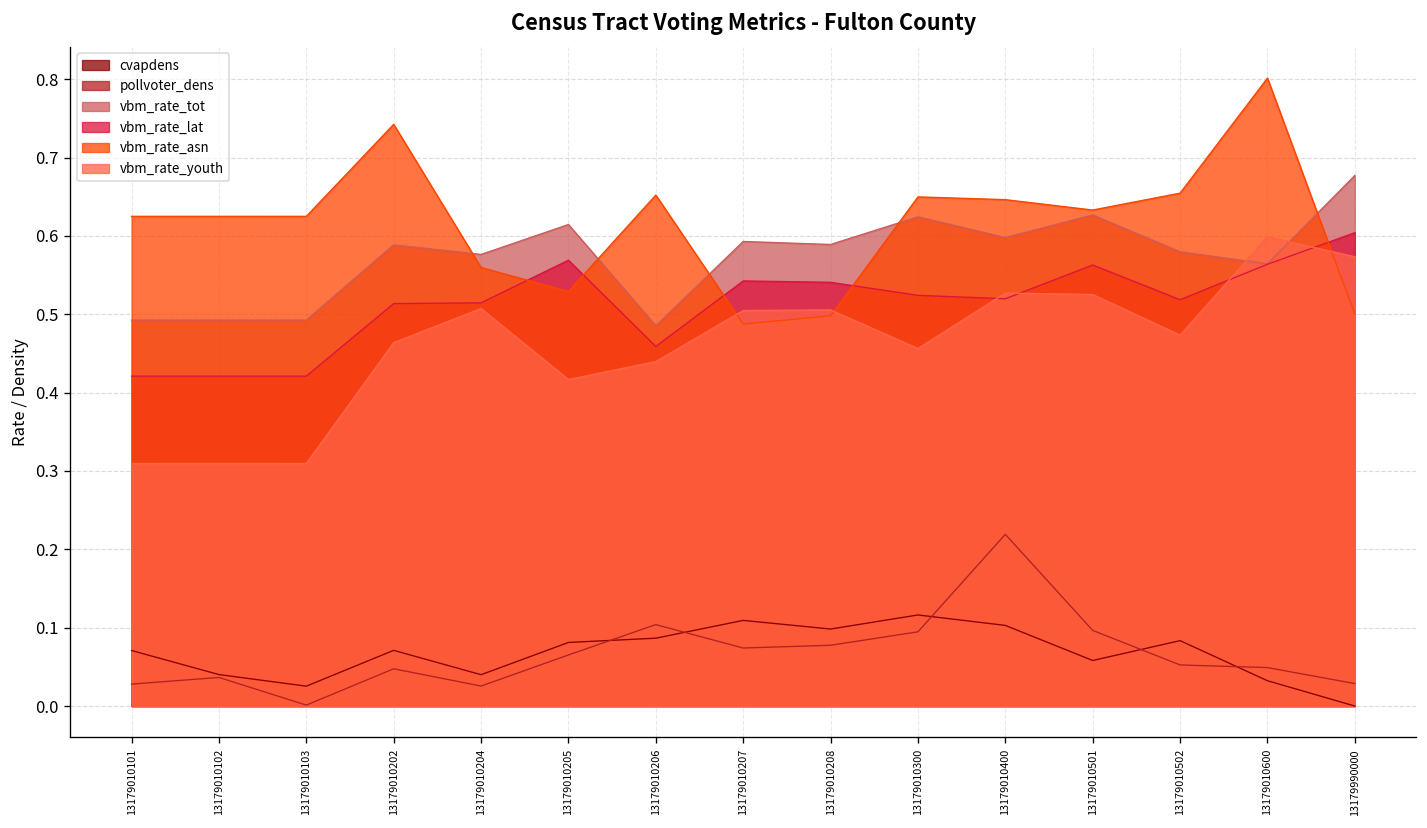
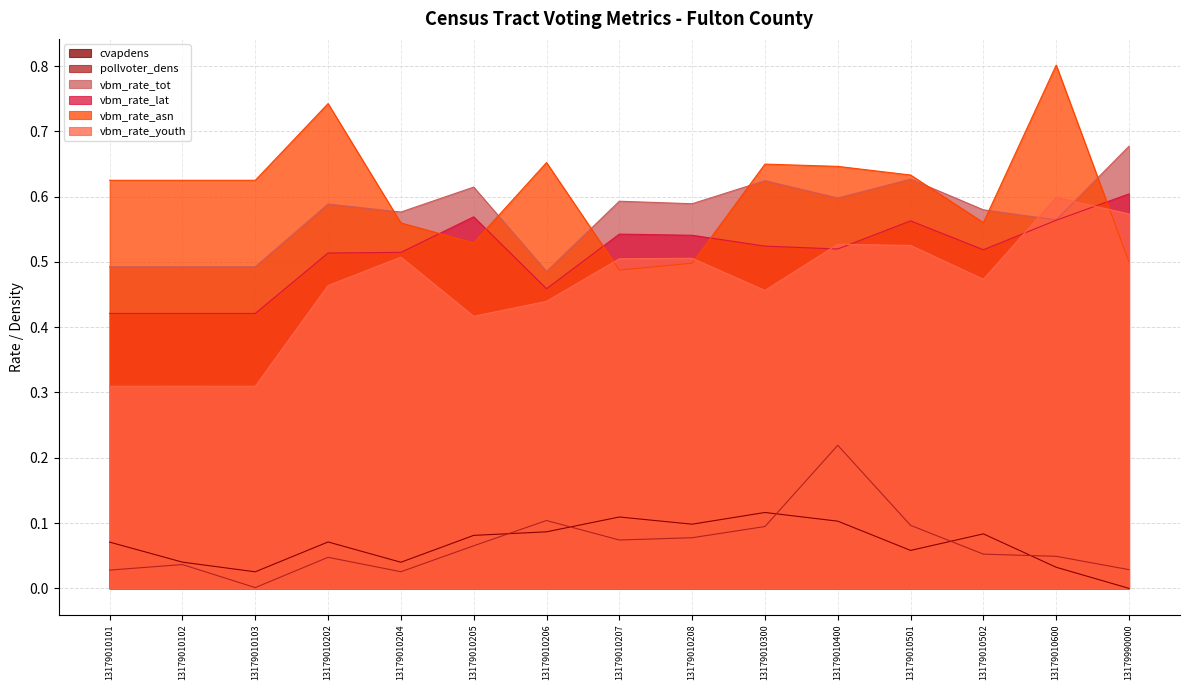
vbm_rate_asn, 13179010502: 0.65 -> 0.56
